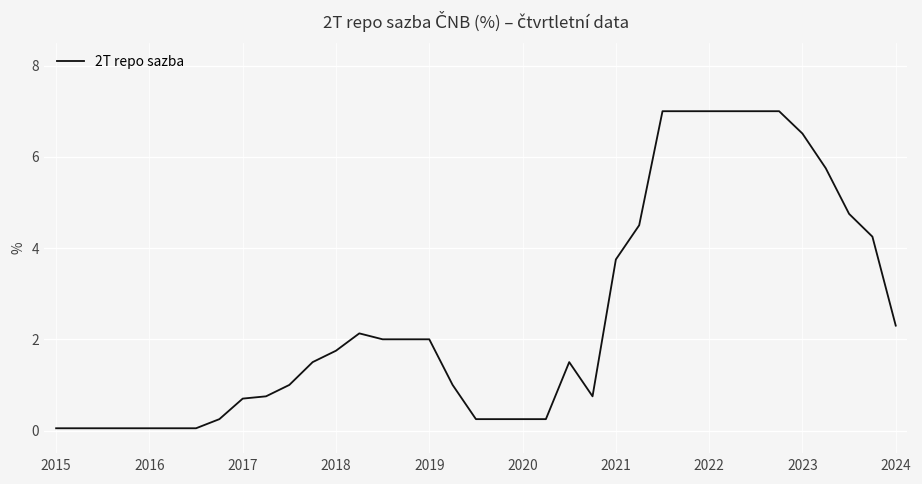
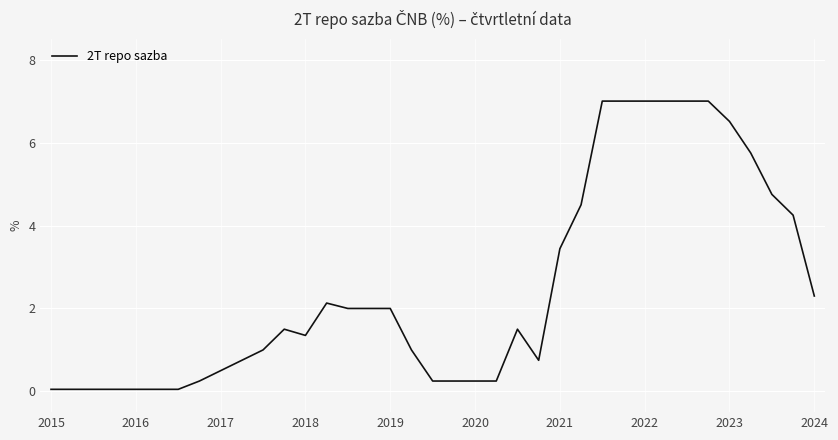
2017: 0.7 -> 0.5
2018: 1.8 -> 1.4
2021: 3.8 -> 3.4
